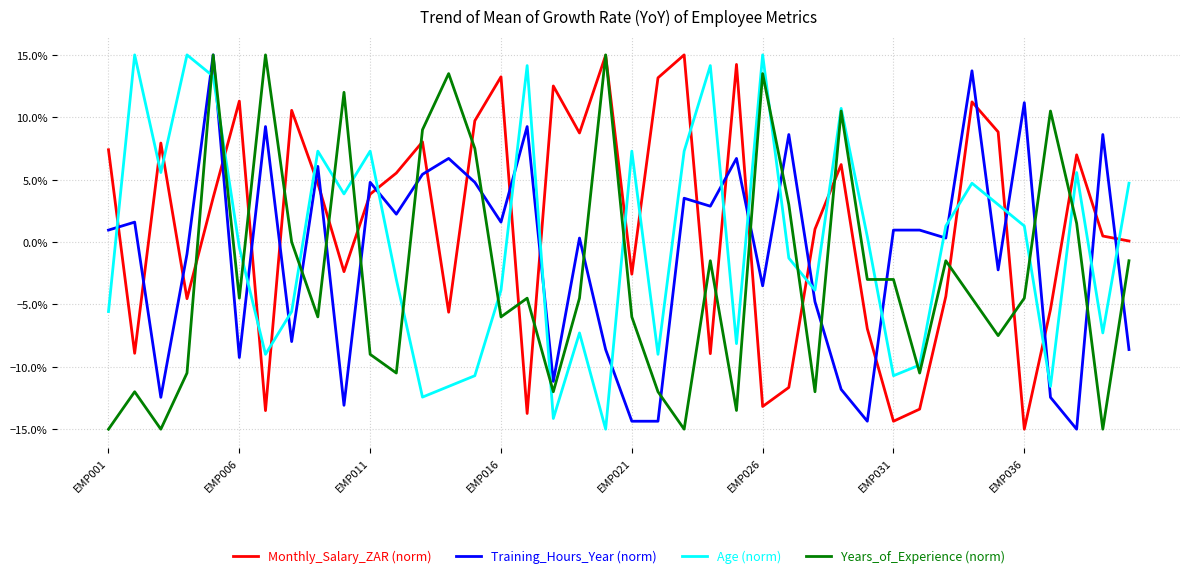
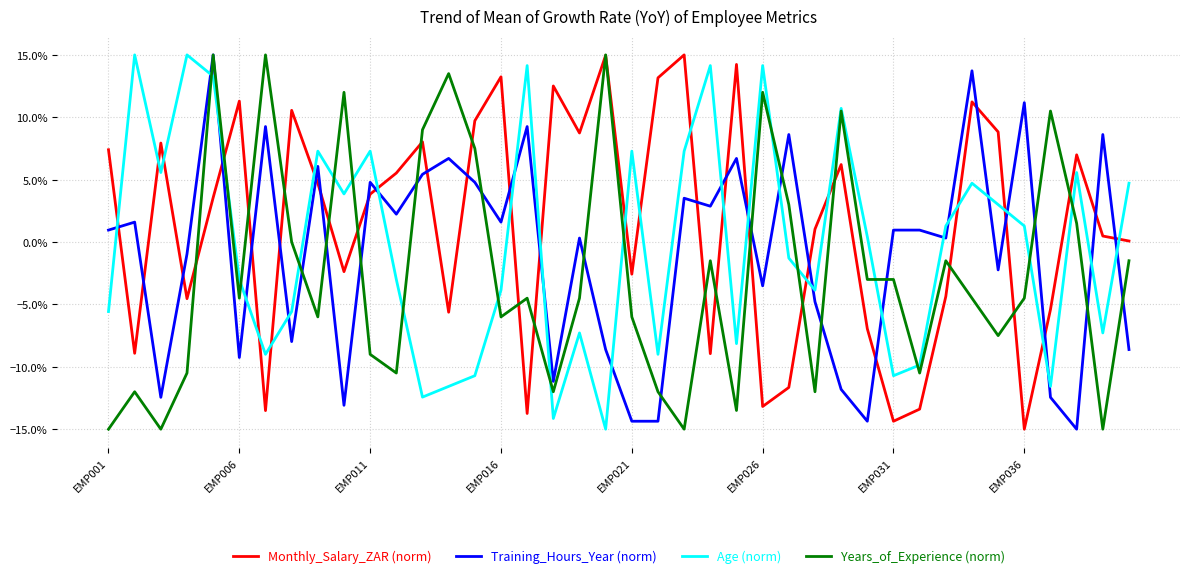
Age (norm), EMP006: -0.4% -> -3.0%
Age (norm), EMP026: 15.0% -> 14.1%
Years_of_Experience (norm), EMP026: 13.5% -> 12.0%
